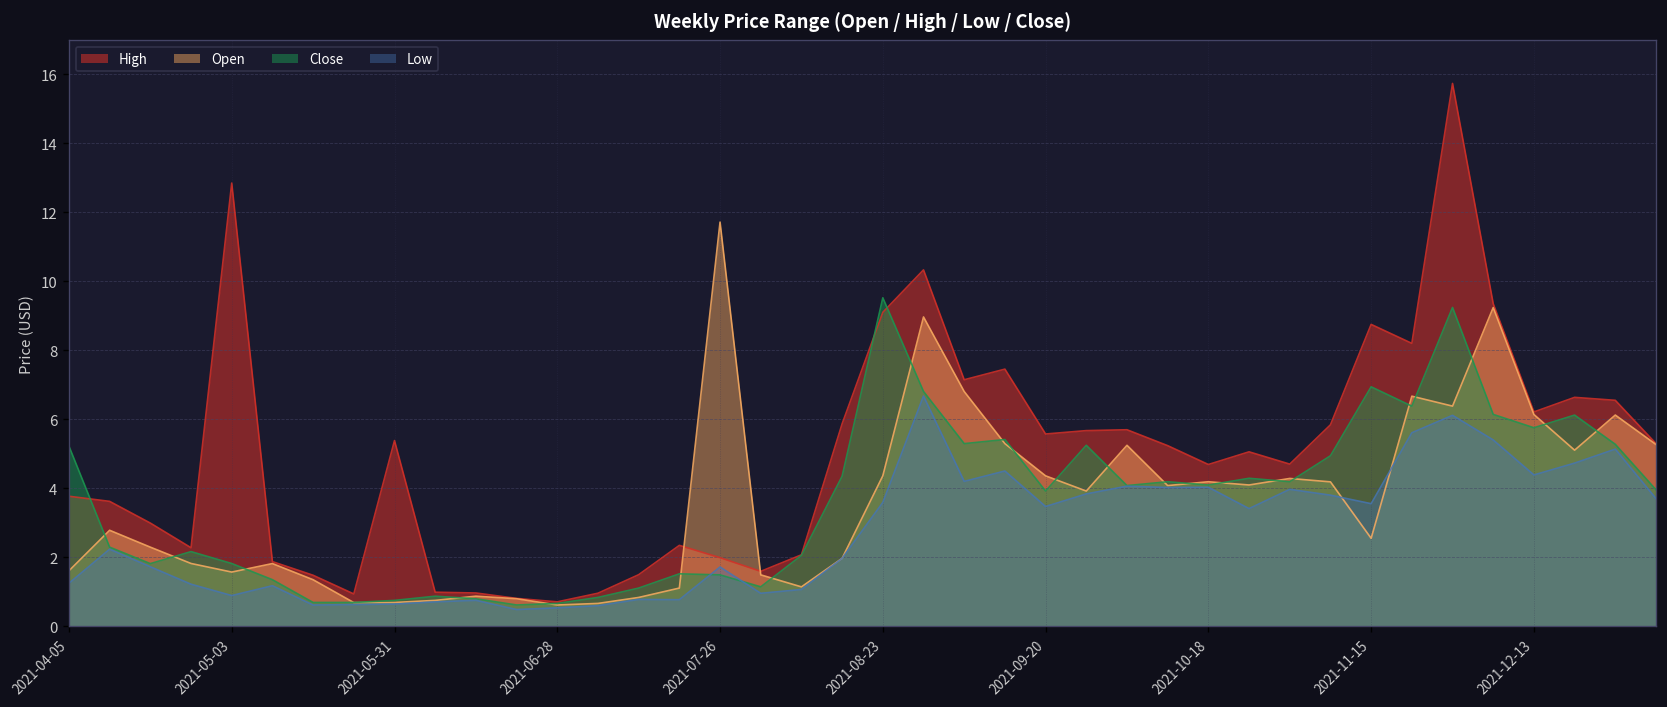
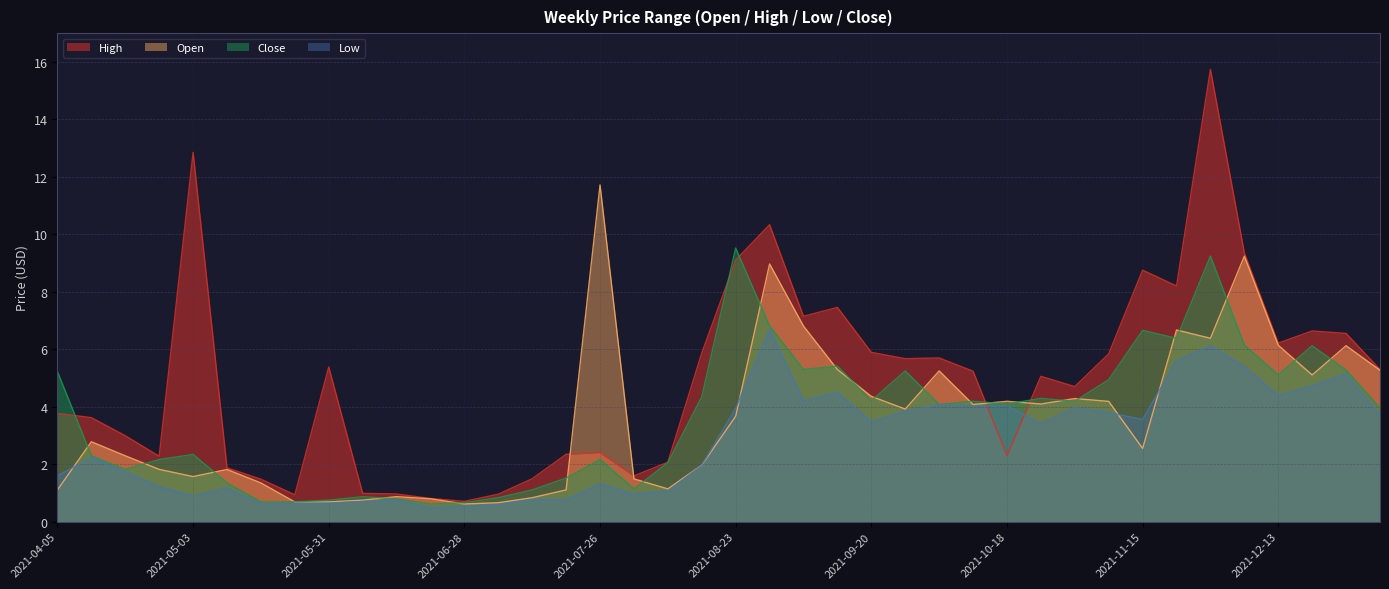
Open, 2021-04-05: 1.6 -> 1.1
Low, 2021-04-05: 1.2 -> 1.6
Close, 2021-05-03: 1.8 -> 2.3
High, 2021-07-26: 2.0 -> 2.4
Close, 2021-07-26: 1.5 -> 2.2
Low, 2021-07-26: 1.7 -> 1.3
Open, 2021-08-23: 4.4 -> 3.7
Low, 2021-08-23: 3.6 -> 4.0
High, 2021-09-20: 5.6 -> 5.9
Close, 2021-09-20: 3.9 -> 4.2
High, 2021-10-18: 4.7 -> 2.3
Close, 2021-11-15: 6.9 -> 6.7
Close, 2021-12-13: 5.8 -> 5.1
